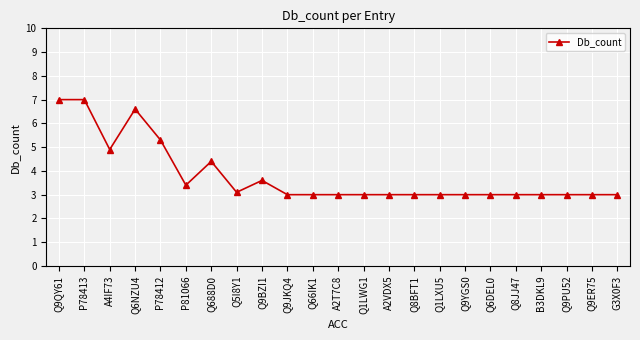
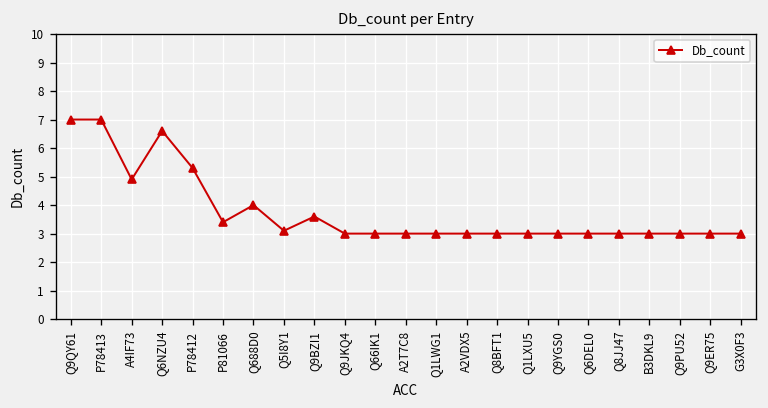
Q688D0: 4.4 -> 4.0
